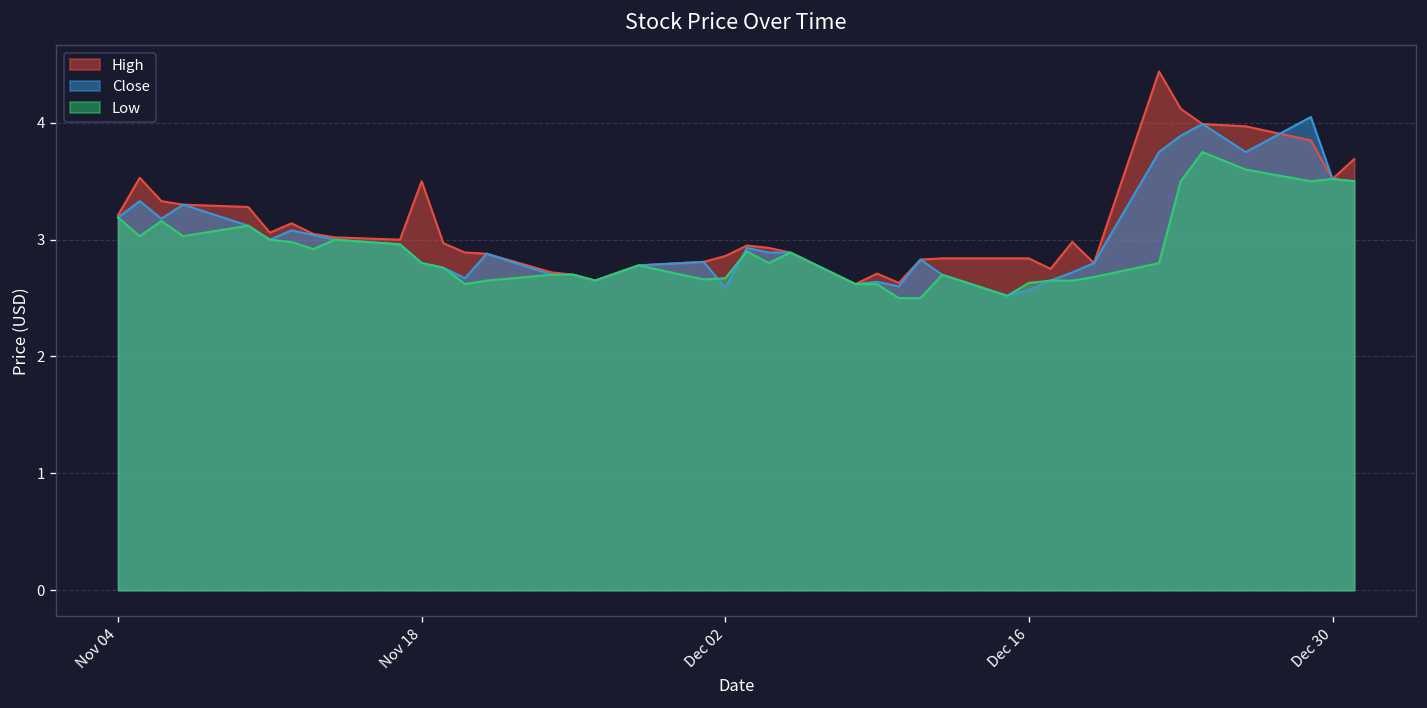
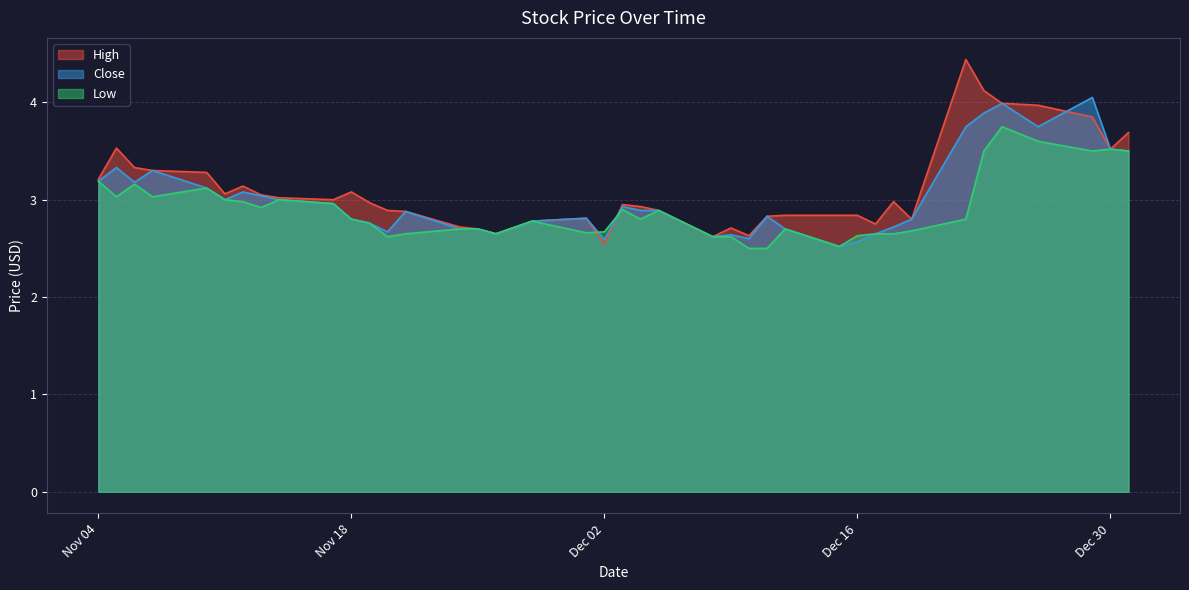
High, Nov 18: 3.5 -> 3.1
High, Dec 02: 2.9 -> 2.5
